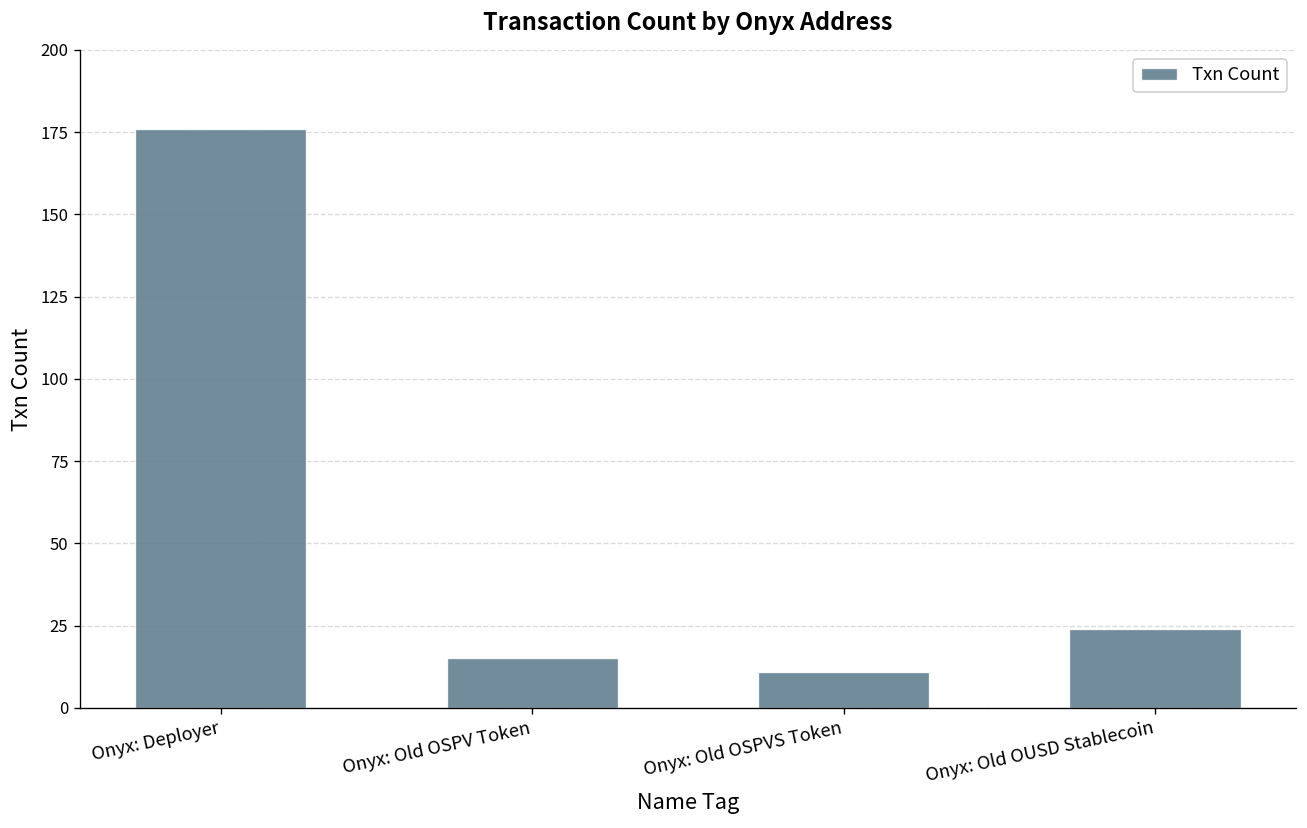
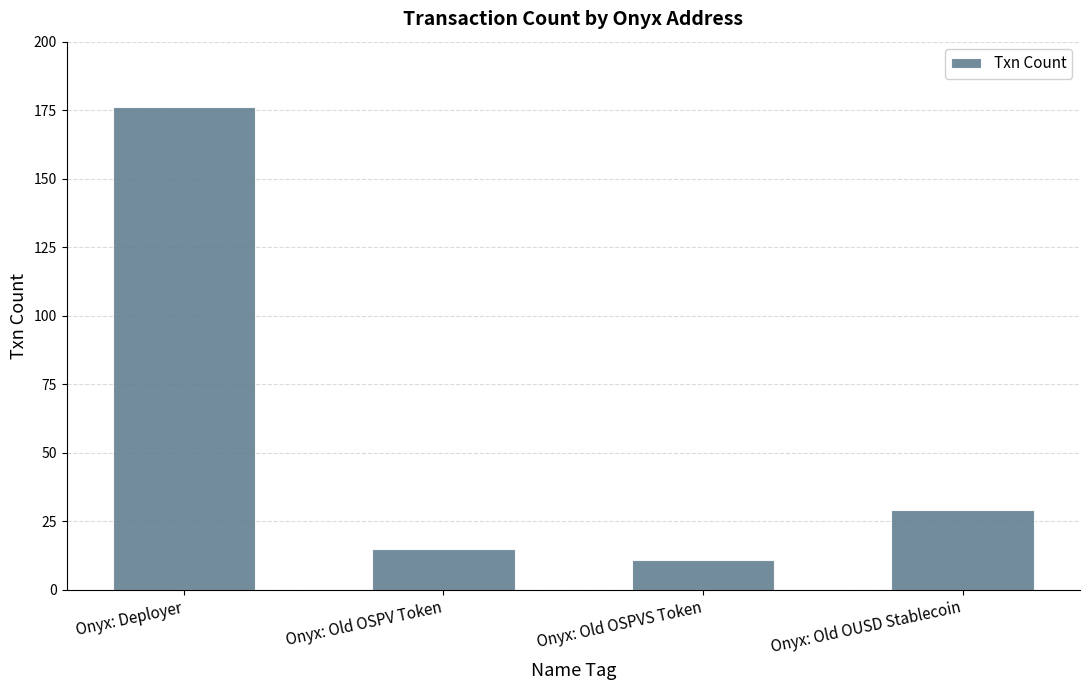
Onyx: Old OUSD Stablecoin: 24 -> 29
